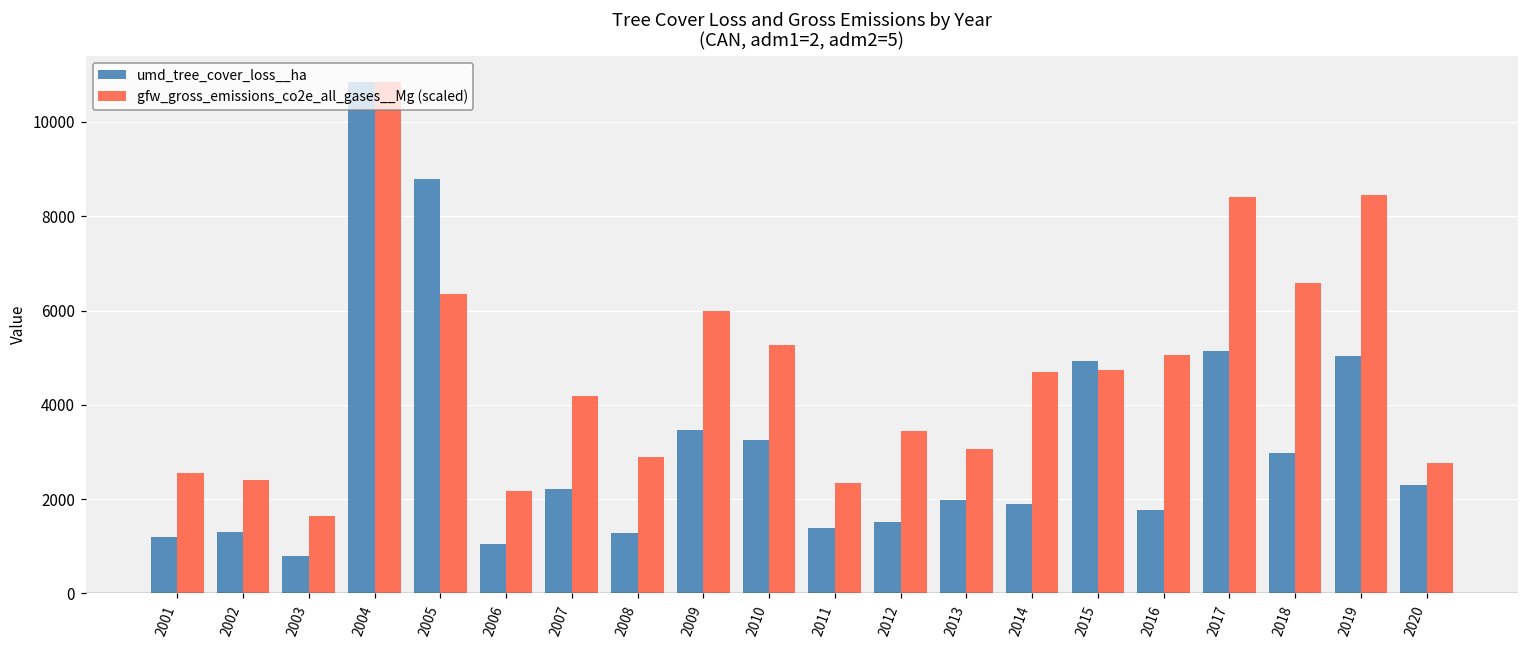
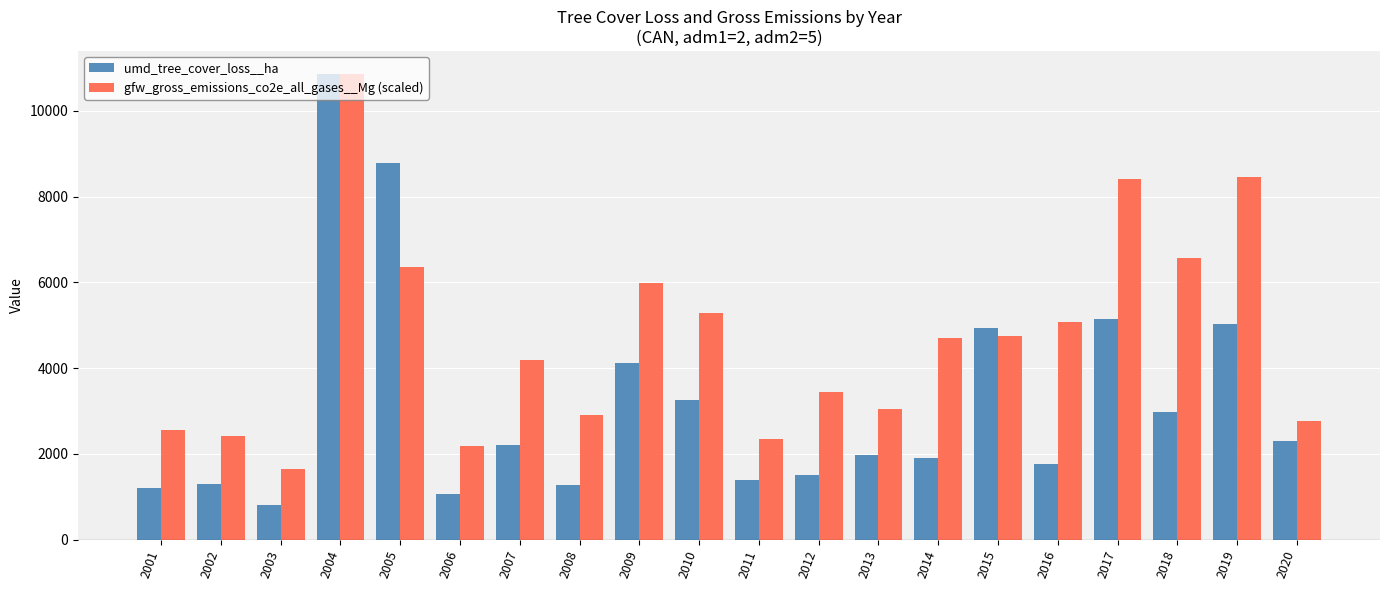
umd_tree_cover_loss__ha, 2009: 3500 -> 4100
